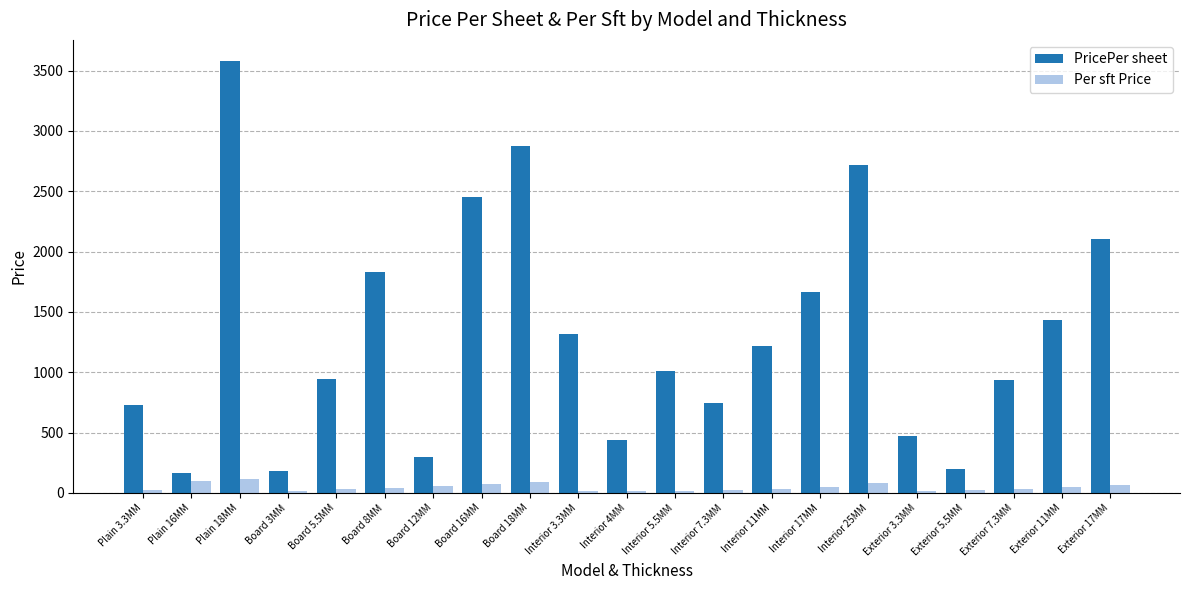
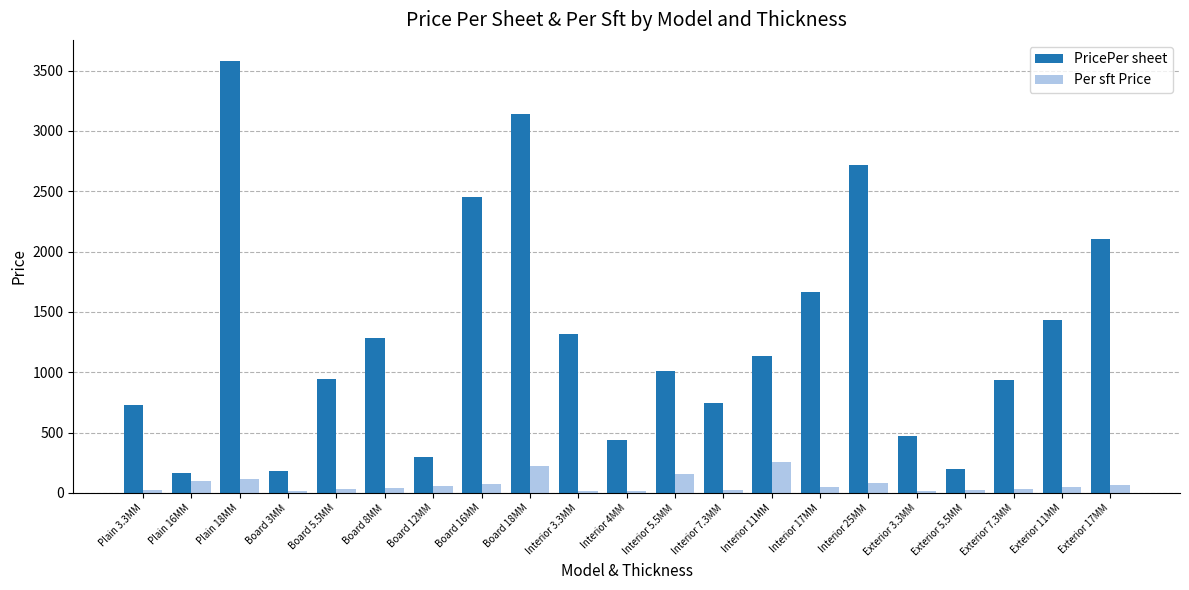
PricePer sheet, Board 8MM: 1830 -> 1290
PricePer sheet, Board 18MM: 2880 -> 3140
Per sft Price, Board 18MM: 90 -> 230
Per sft Price, Interior 5.5MM: 20 -> 160
PricePer sheet, Interior 11MM: 1220 -> 1130
Per sft Price, Interior 11MM: 40 -> 260
